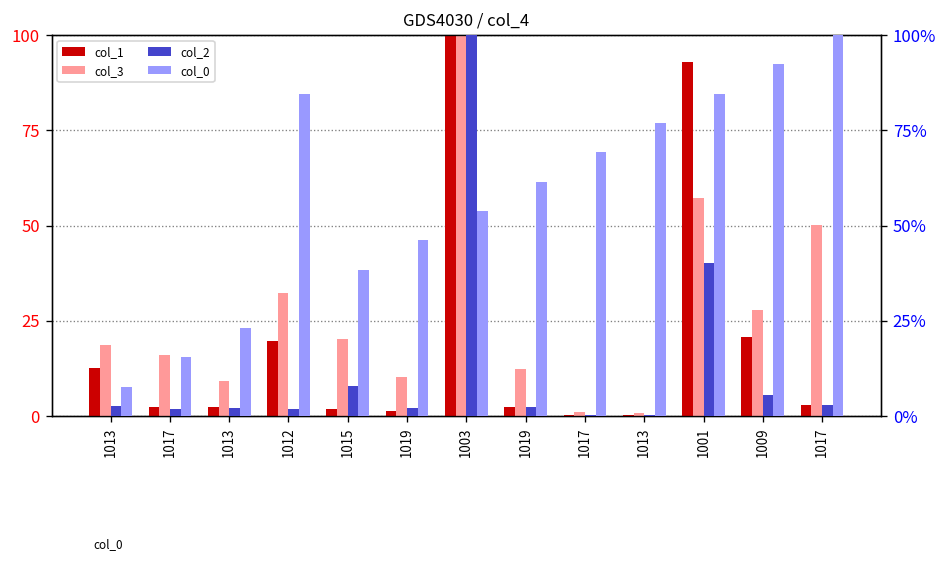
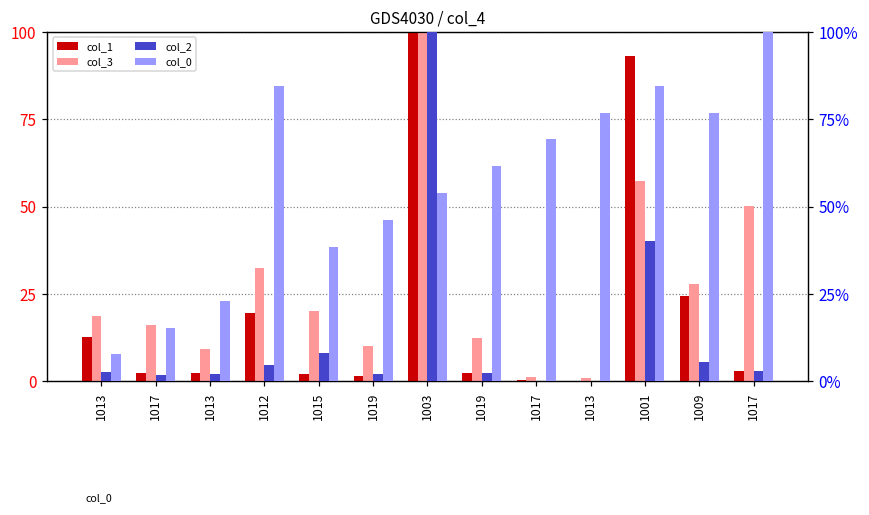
col_1, 1009: 21 -> 24
col_2, 1012: 2% -> 5%
col_0, 1009: 92% -> 77%
